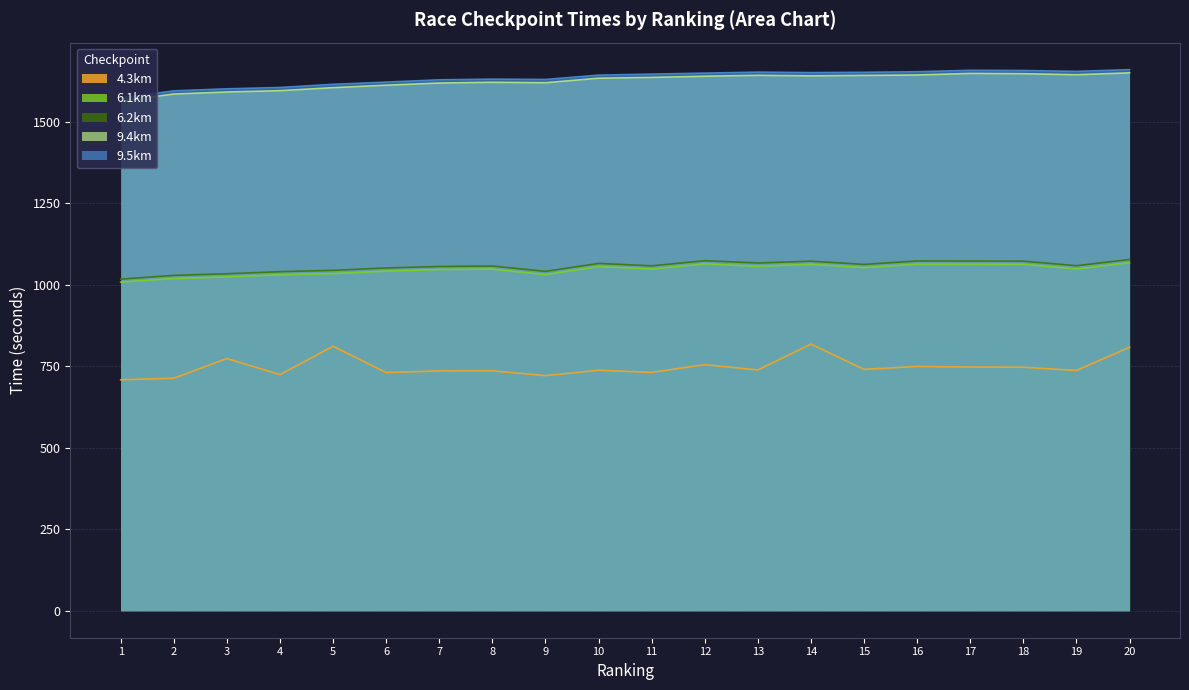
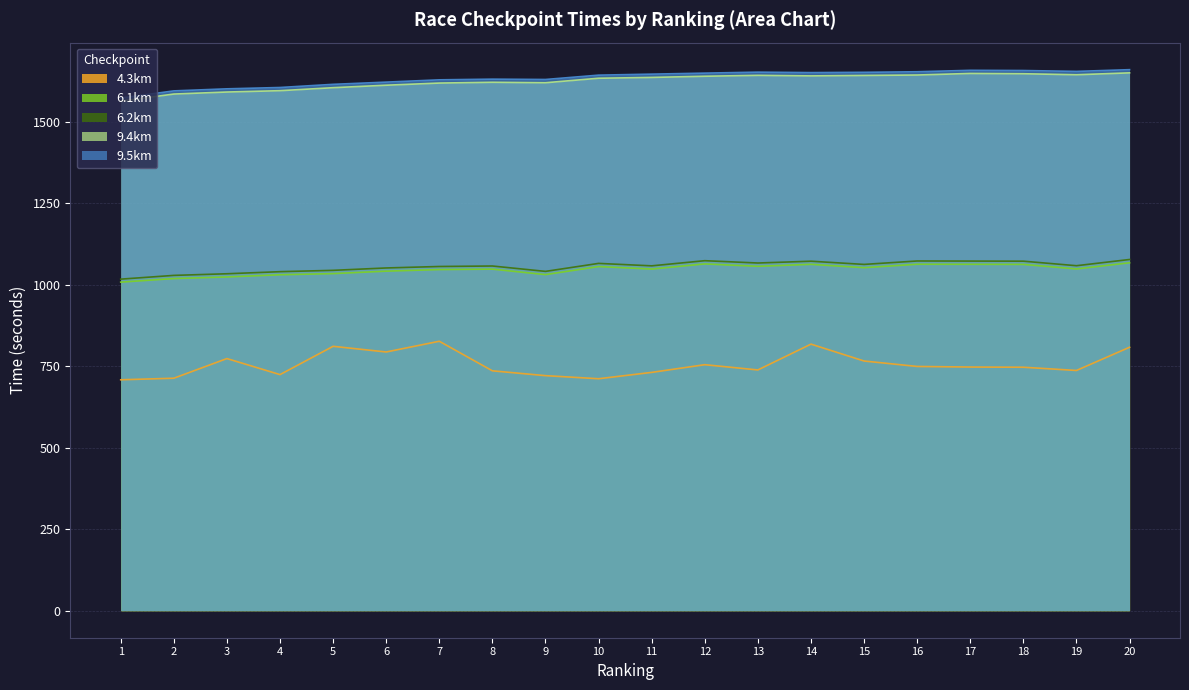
4.3km, 6: 730 -> 790
4.3km, 7: 740 -> 830
4.3km, 10: 740 -> 710
4.3km, 15: 740 -> 770
